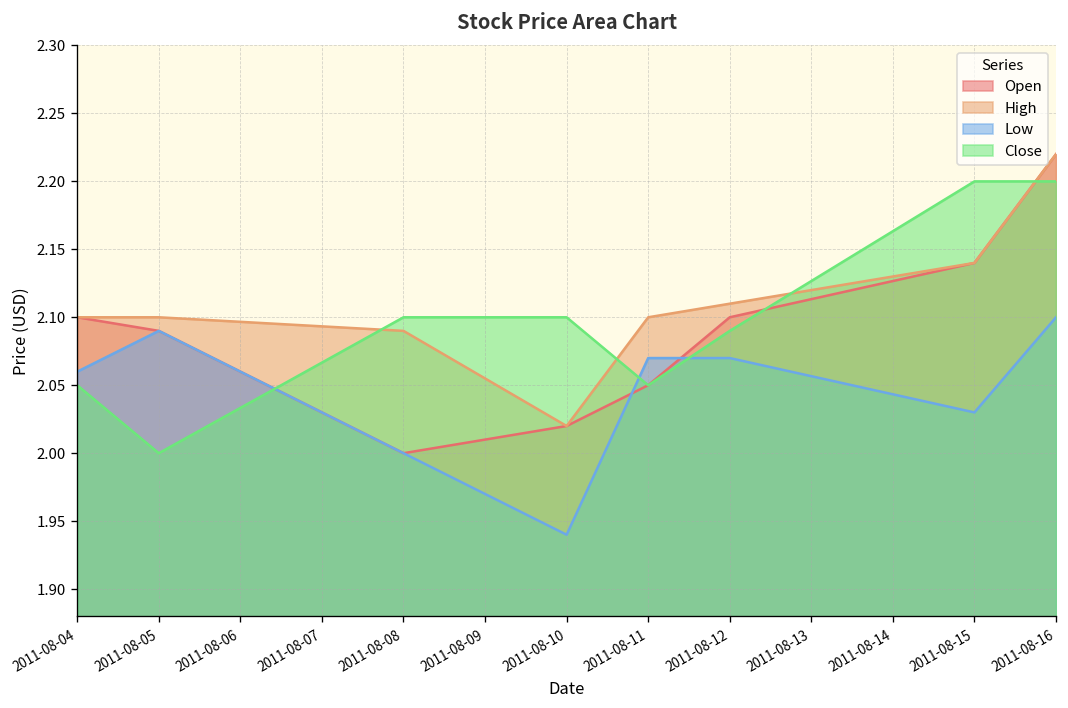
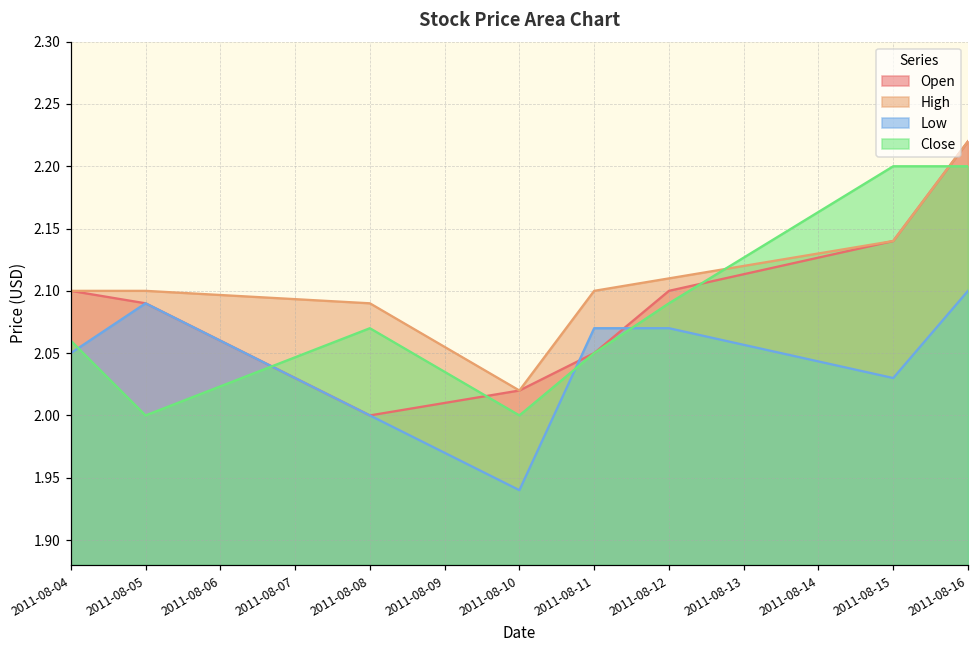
Low, 2011-08-04: 2.06 -> 2.05
Close, 2011-08-04: 2.05 -> 2.06
Close, 2011-08-08: 2.10 -> 2.07
Close, 2011-08-10: 2.1 -> 2.0
